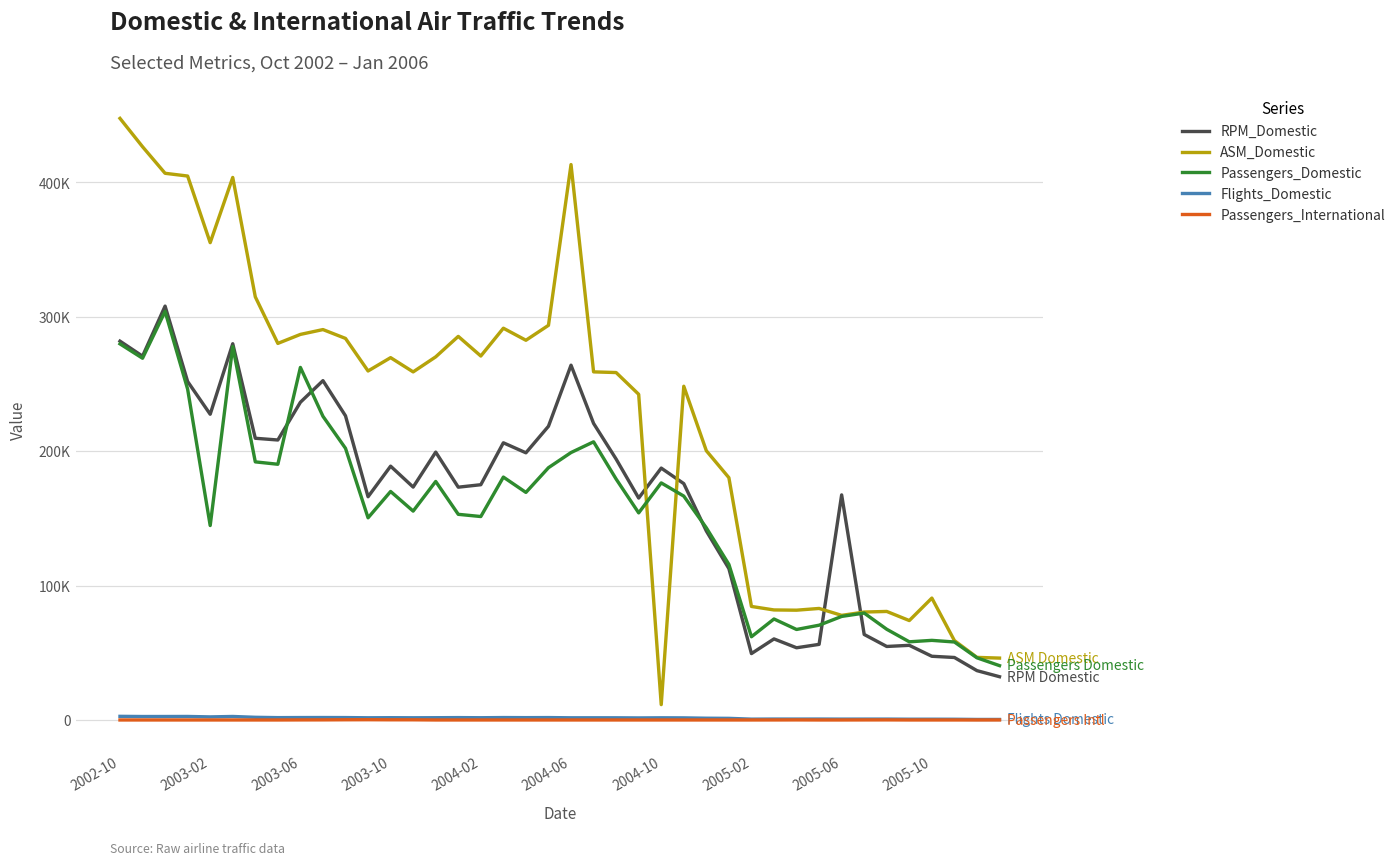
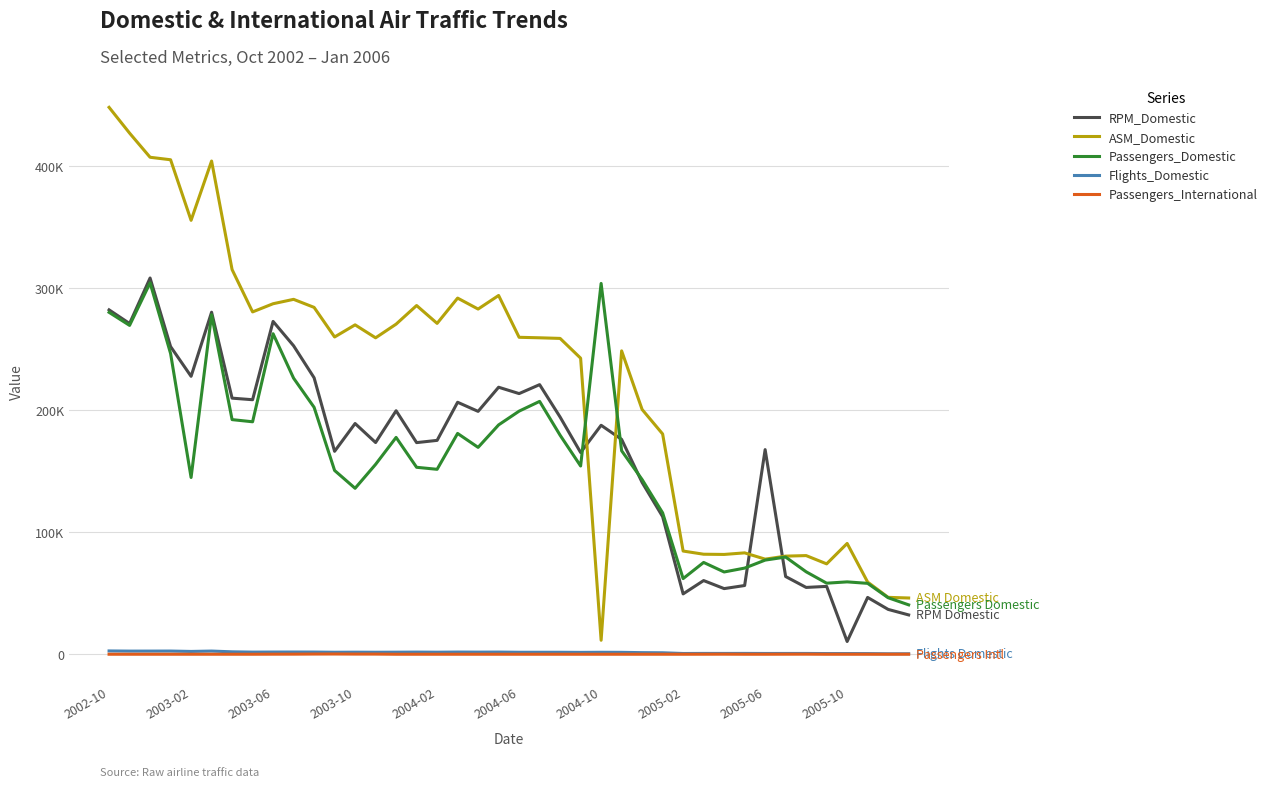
RPM_Domestic, 2003-06: 236000 -> 272000
Passengers_Domestic, 2003-10: 170000 -> 136000
RPM_Domestic, 2004-06: 264000 -> 213000
ASM_Domestic, 2004-06: 413000 -> 259000
Passengers_Domestic, 2004-10: 176000 -> 303000
RPM_Domestic, 2005-10: 47000 -> 10000
